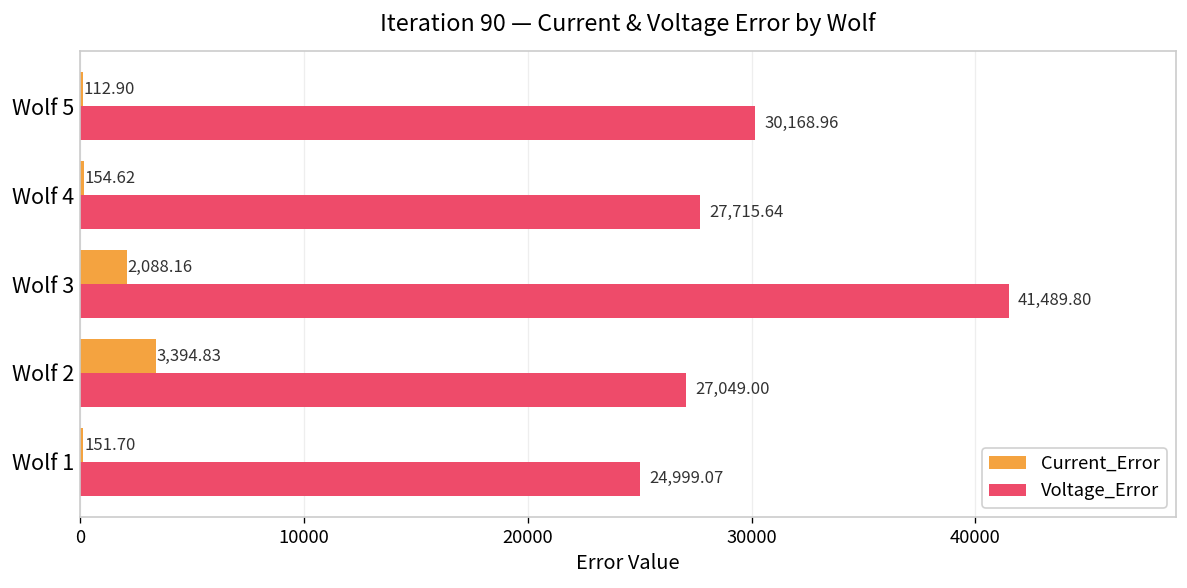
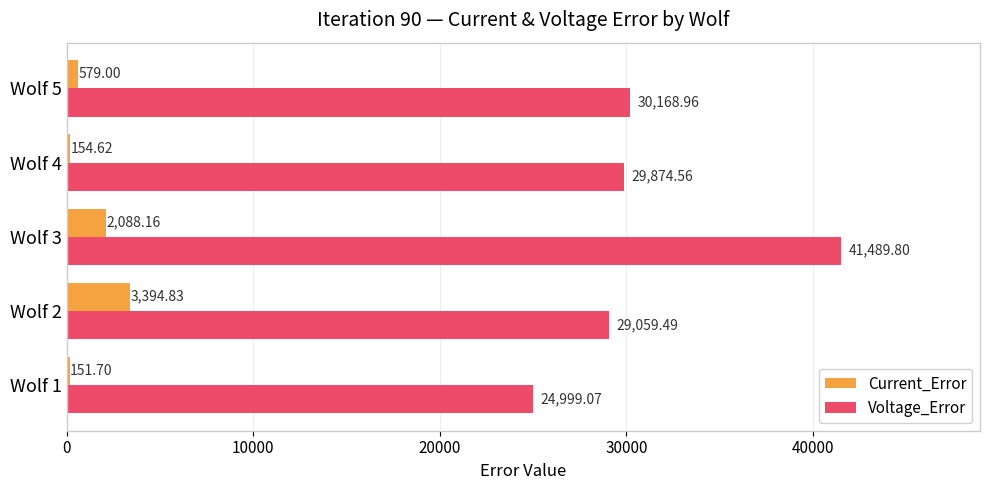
Current_Error, Wolf 5: 112.90 -> 579.00
Voltage_Error, Wolf 4: 27,715.64 -> 29,874.56
Voltage_Error, Wolf 2: 27,049.00 -> 29,059.49
